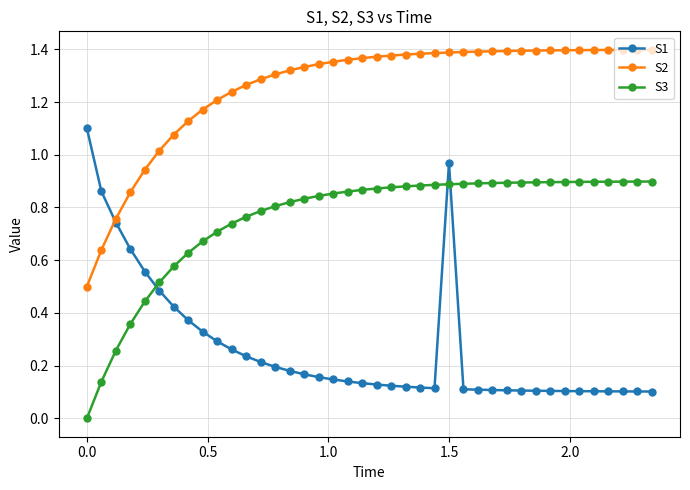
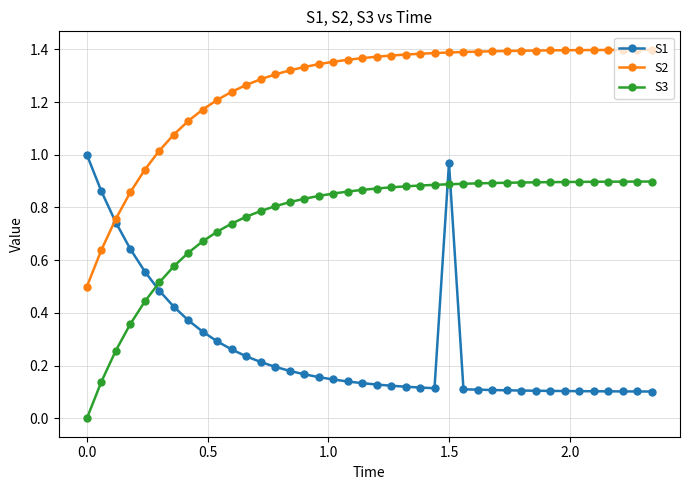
S1, 0.0: 1.1 -> 1.0
